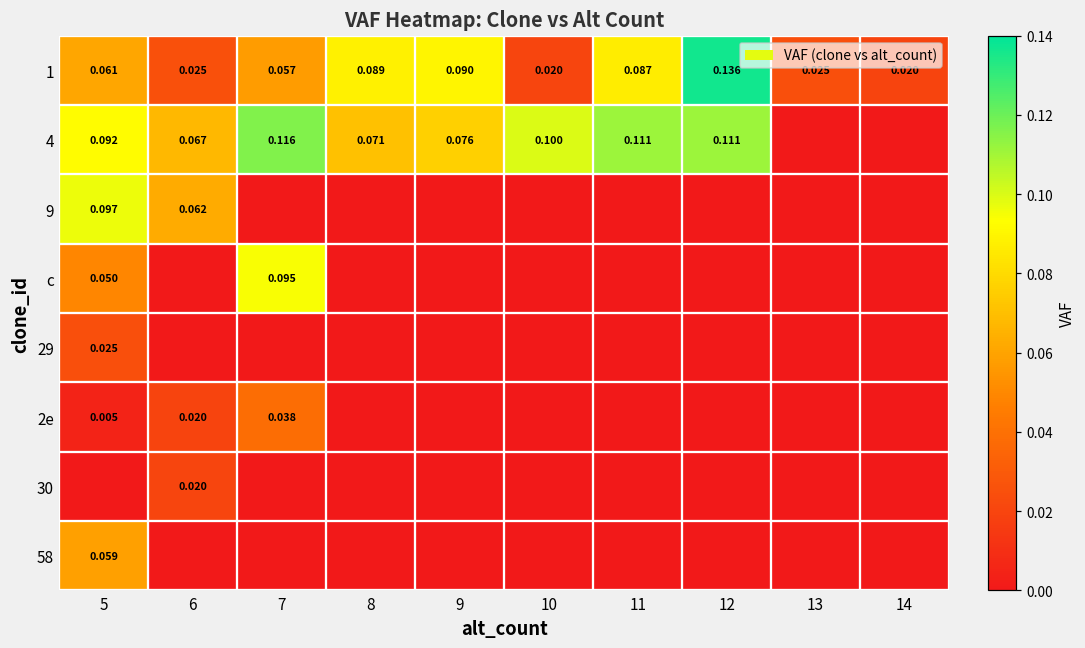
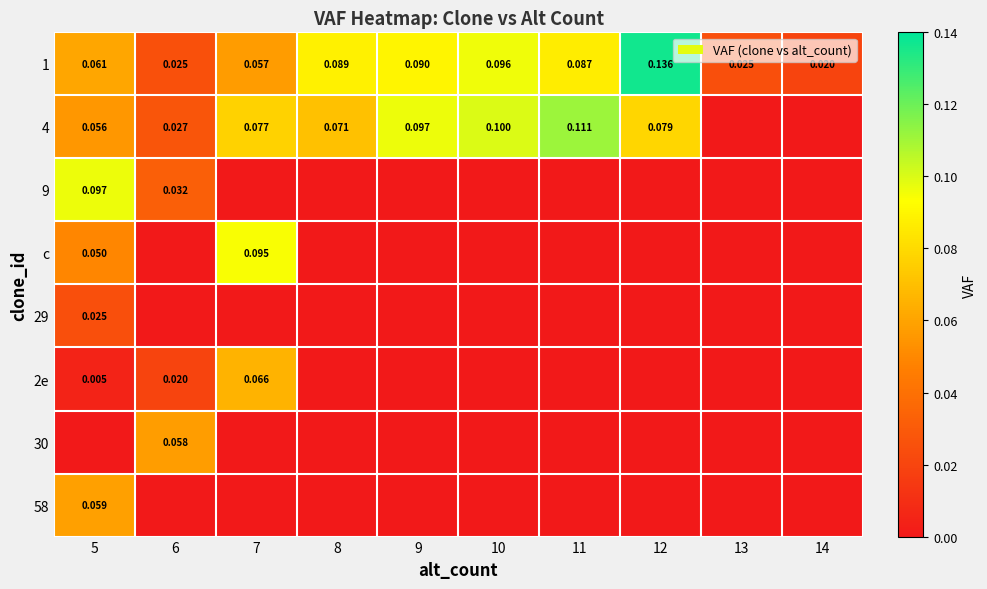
1, 10: 0.020 -> 0.096
4, 5: 0.092 -> 0.056
4, 6: 0.067 -> 0.027
4, 7: 0.116 -> 0.077
4, 9: 0.076 -> 0.097
4, 12: 0.111 -> 0.079
9, 6: 0.062 -> 0.032
2e, 7: 0.038 -> 0.066
30, 6: 0.020 -> 0.058
